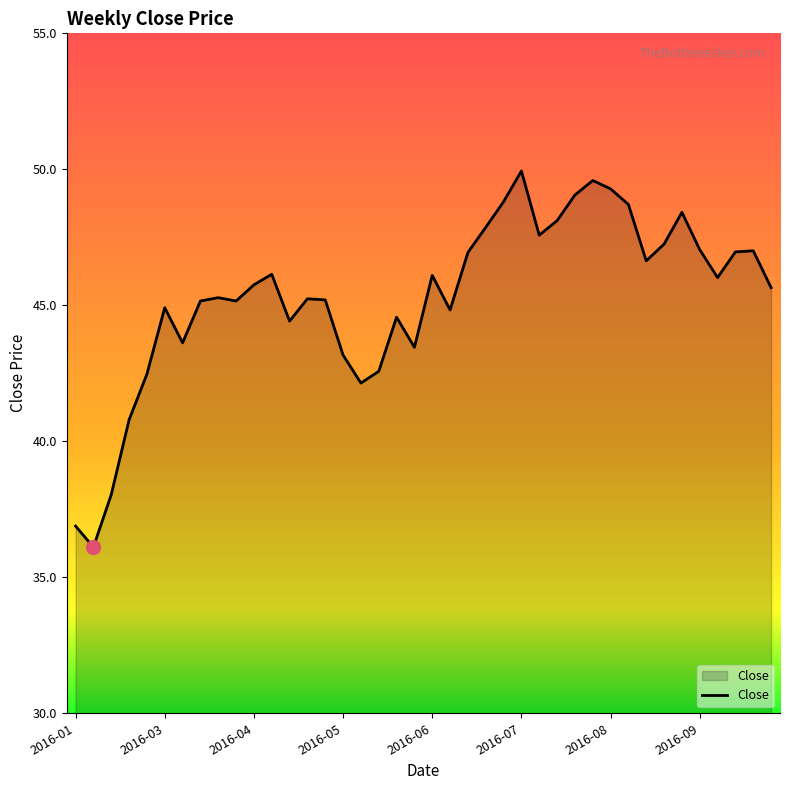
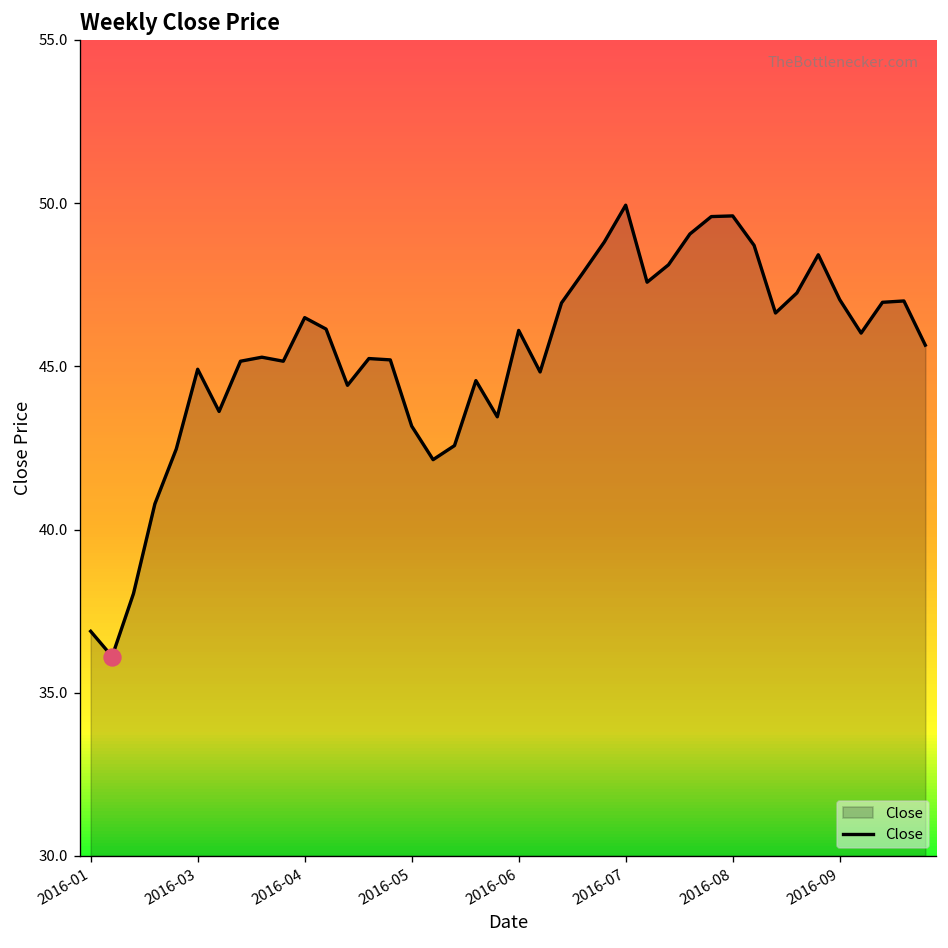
Close, 2016-04: 45.8 -> 46.5
Close, 2016-08: 49.3 -> 49.6
